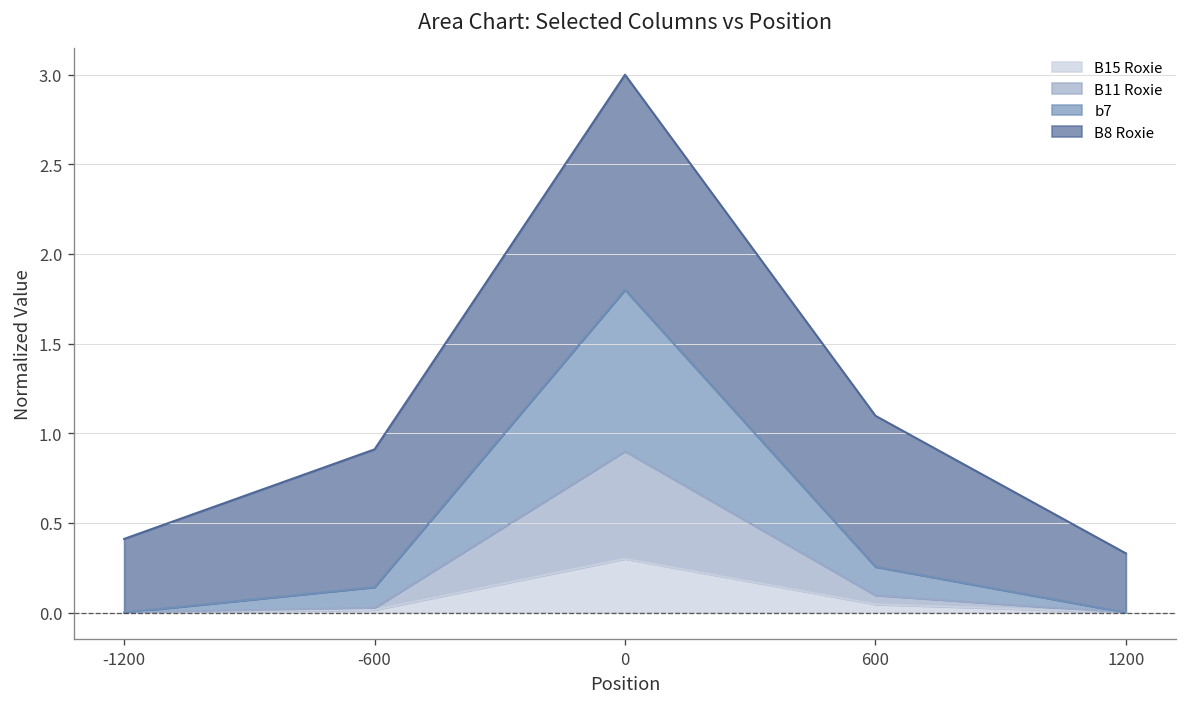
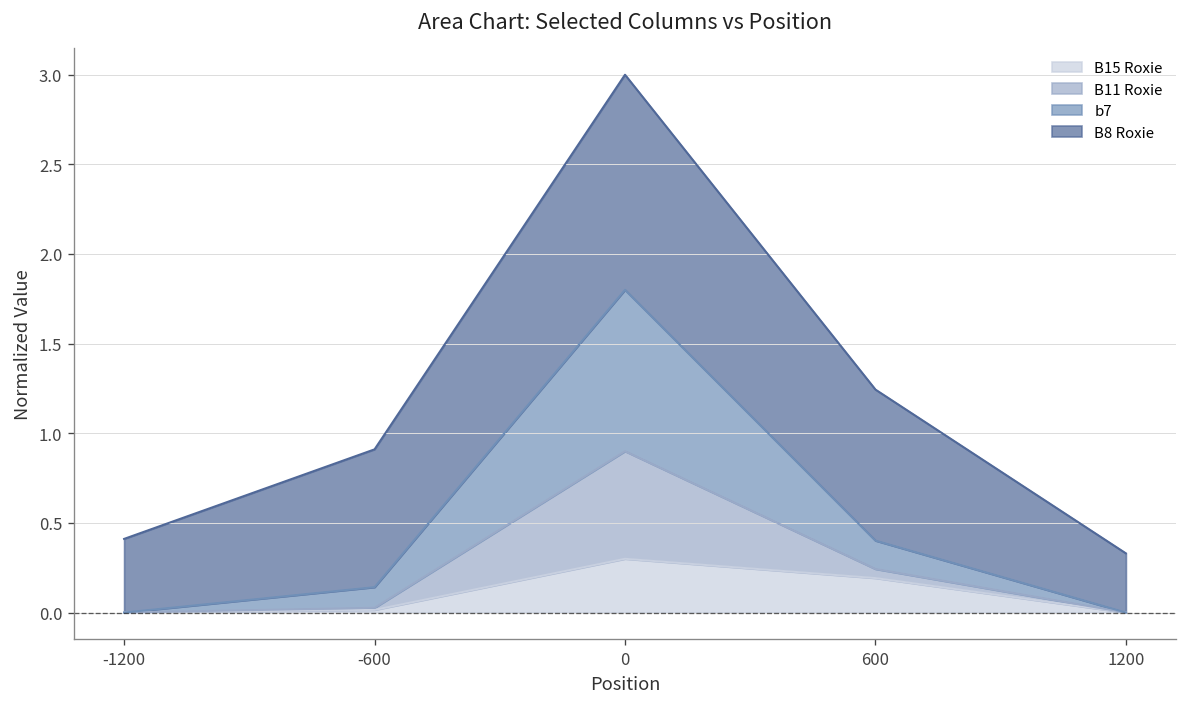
B15 Roxie, 600: 0.05 -> 0.19
